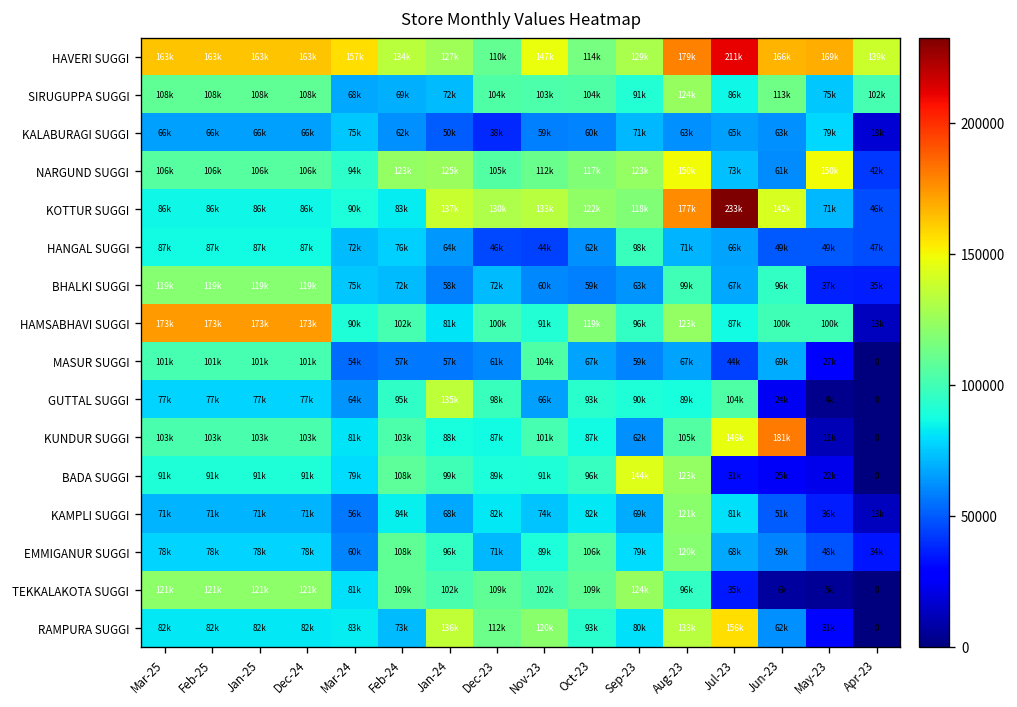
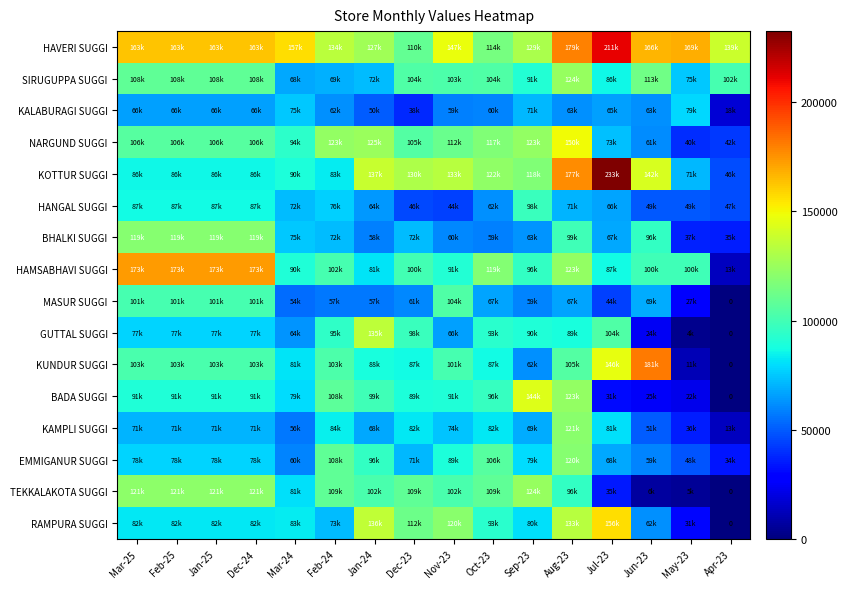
NARGUND SUGGI, May-23: 150k -> 40k
